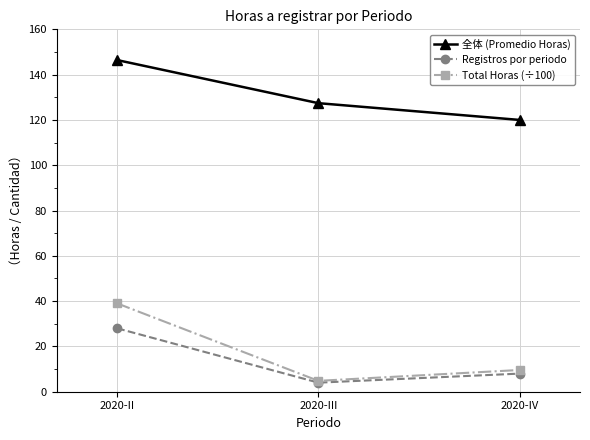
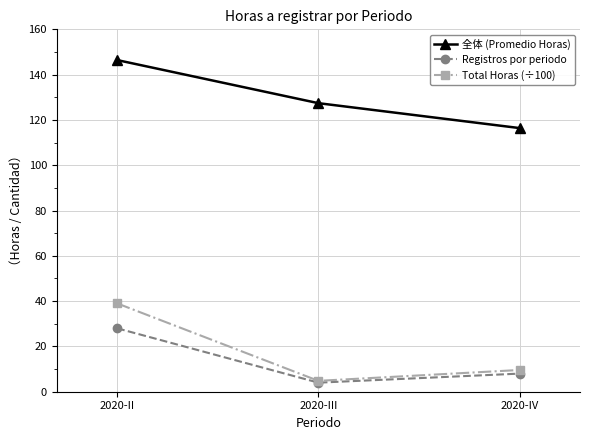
全体 (Promedio Horas), 2020-IV: 120 -> 116
